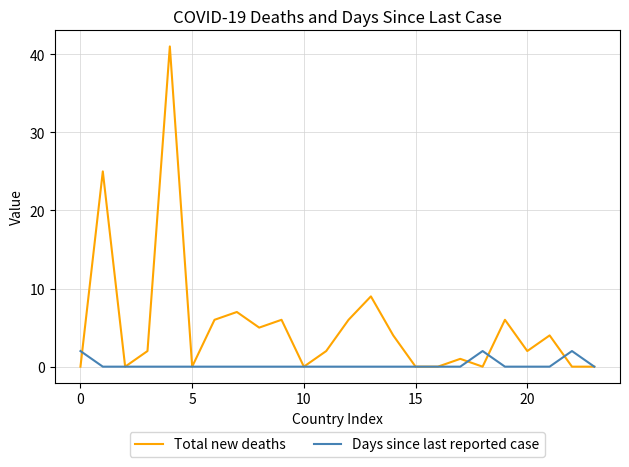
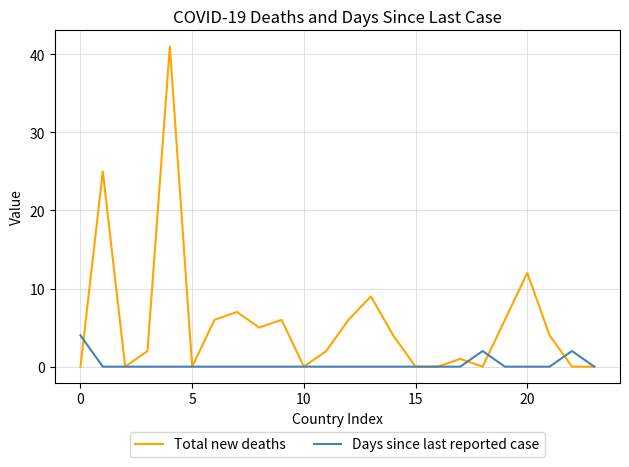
Days since last reported case, 0: 2 -> 4
Total new deaths, 20: 2 -> 12
